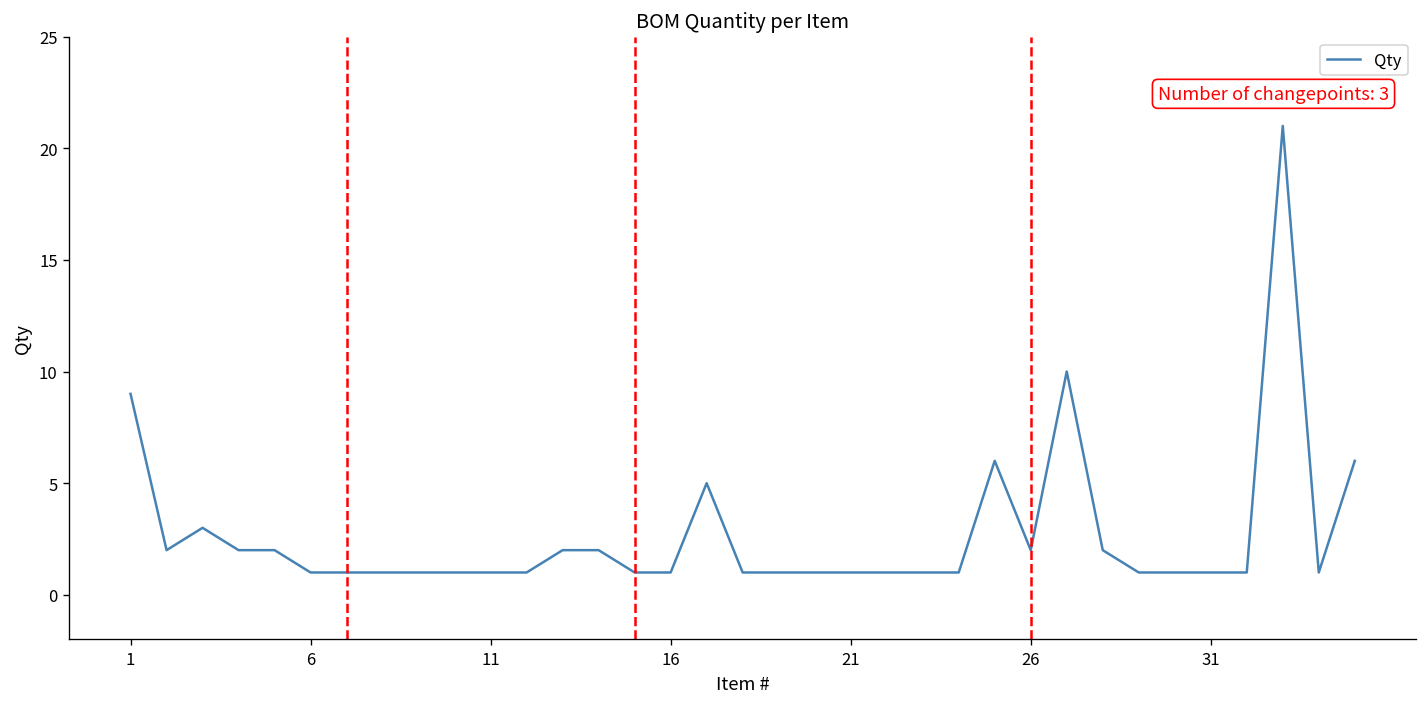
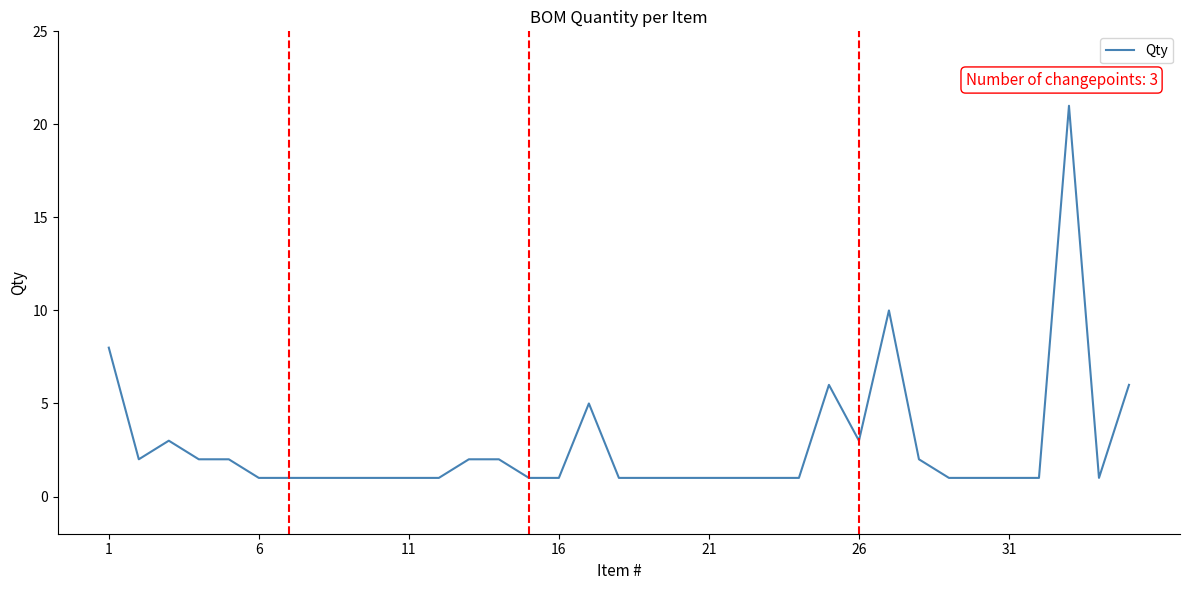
1: 9 -> 8
26: 2 -> 3
